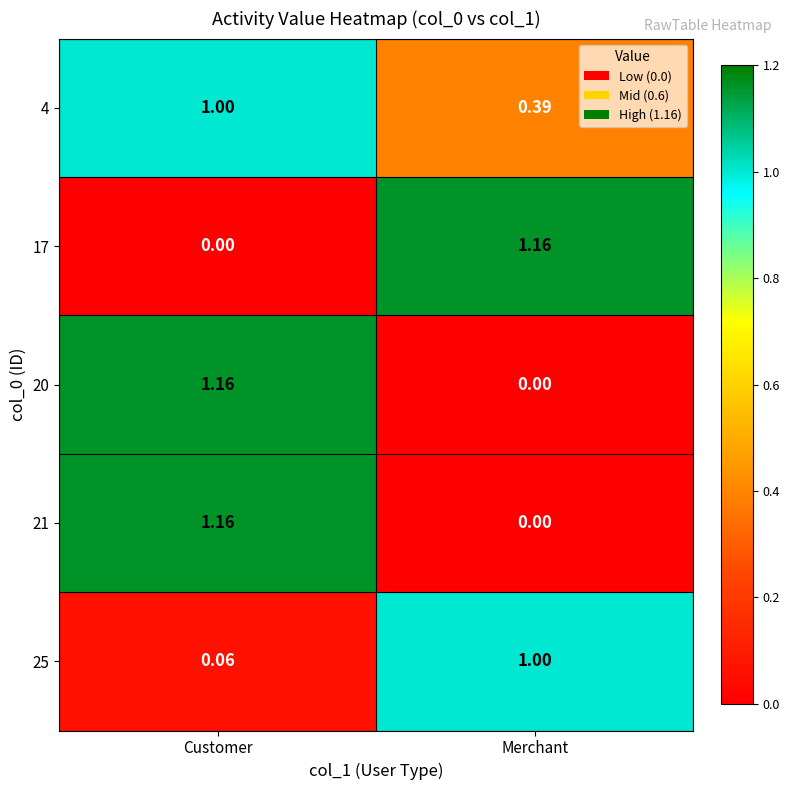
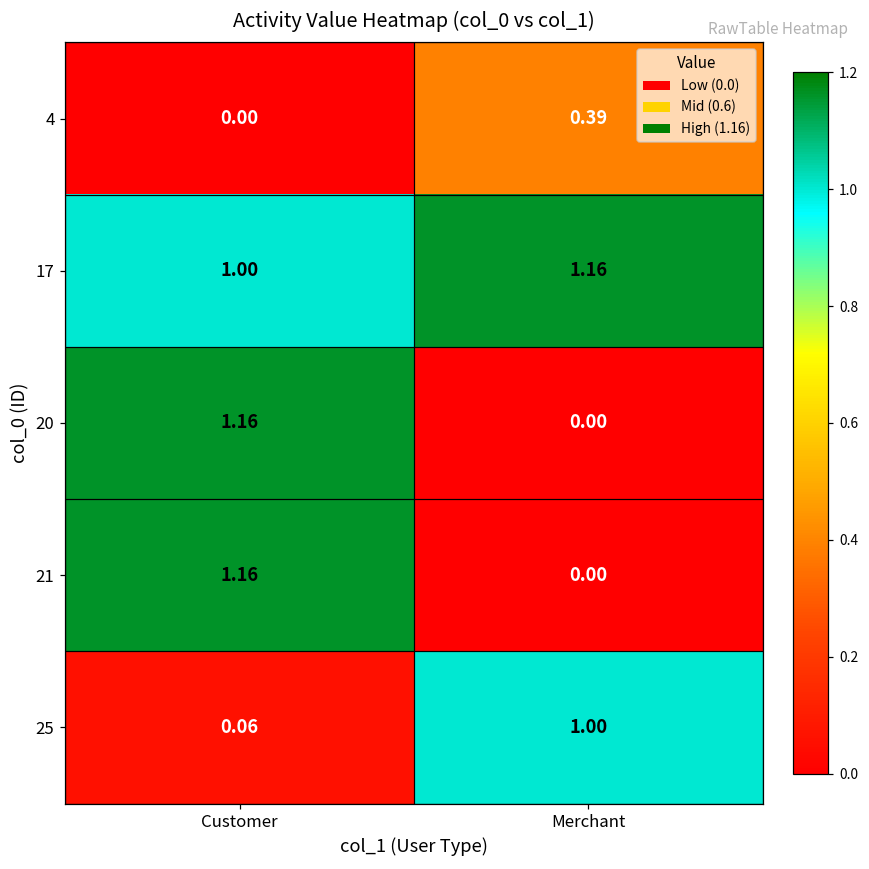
4, Customer: 1.00 -> 0.00
17, Customer: 0.00 -> 1.00
